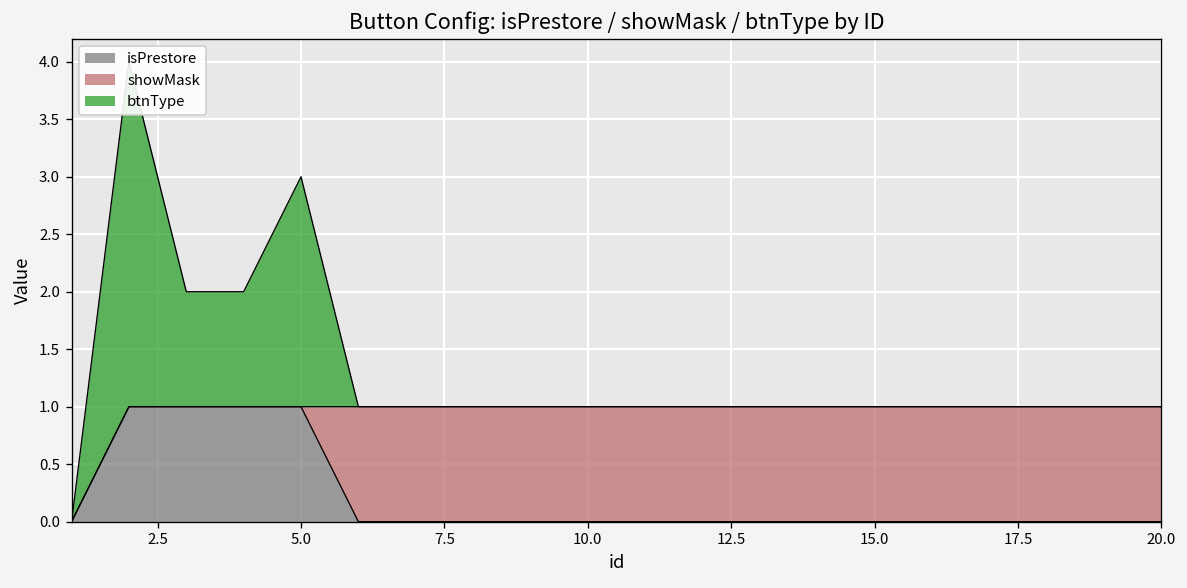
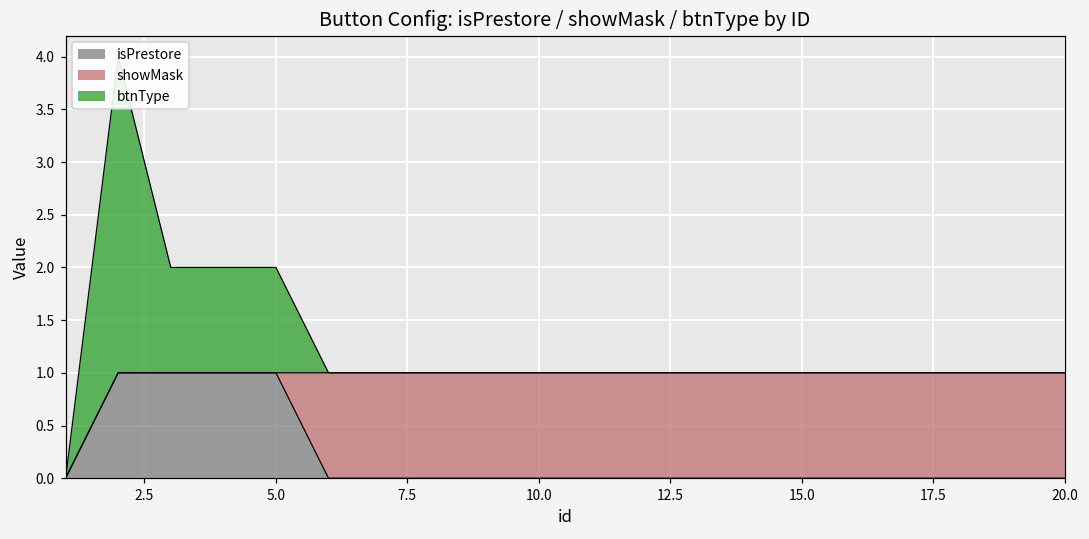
btnType, 5.0: 2 -> 1
